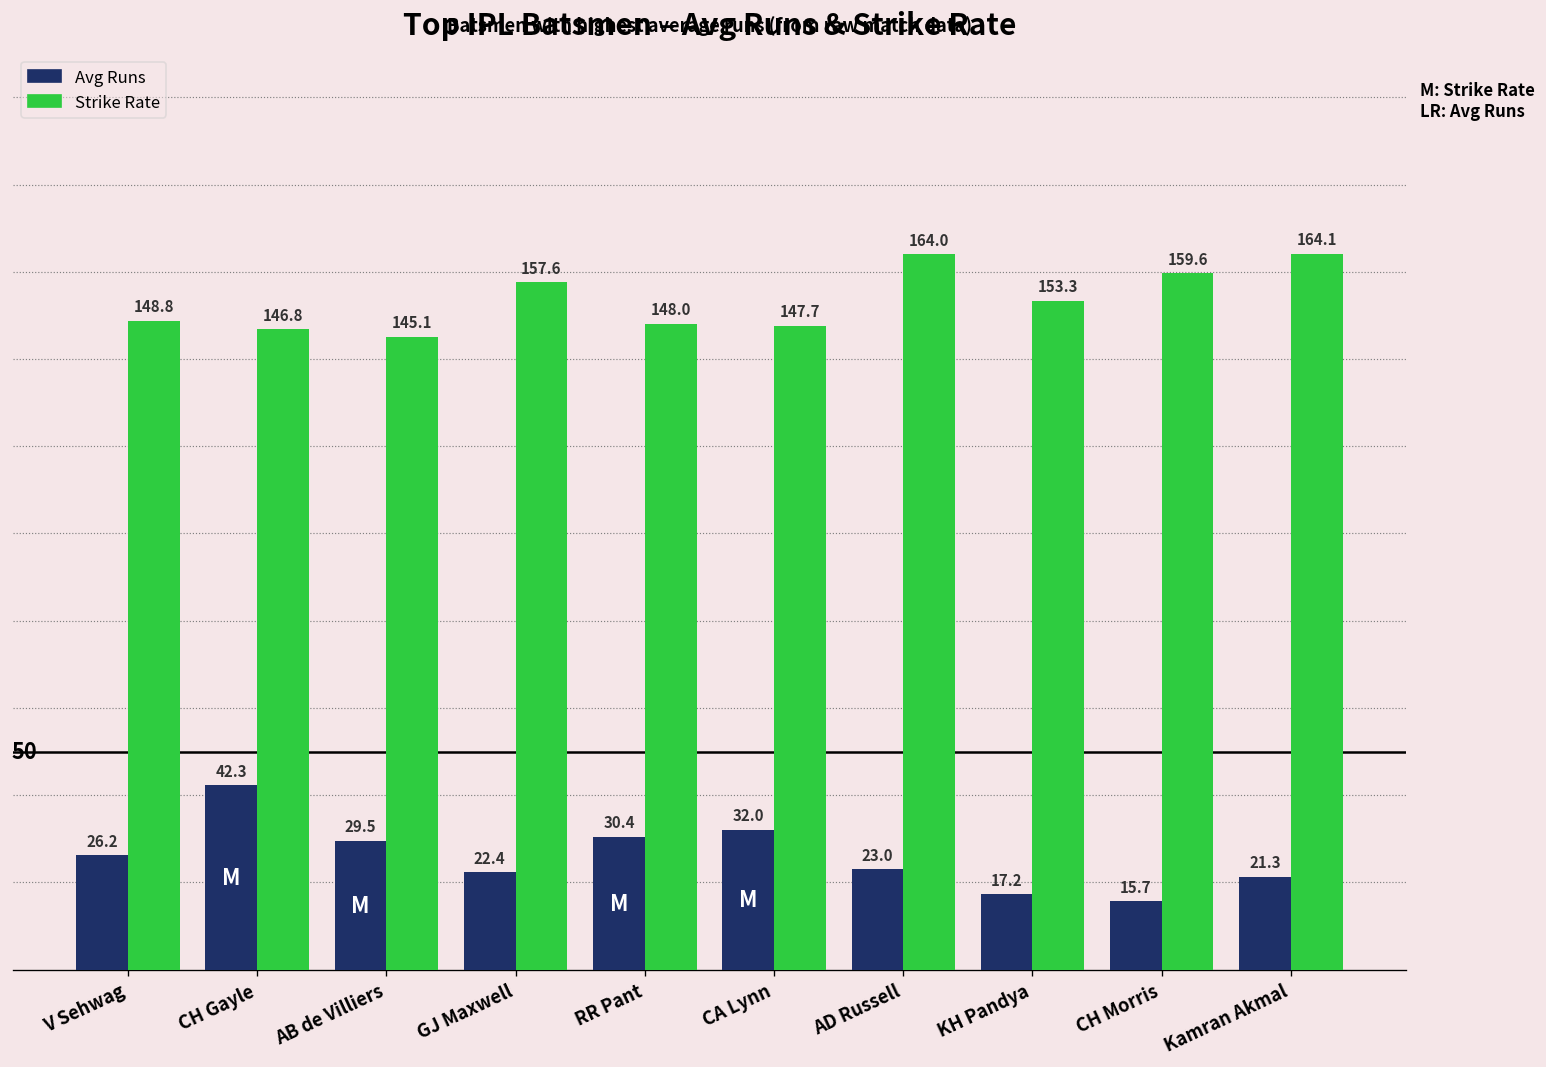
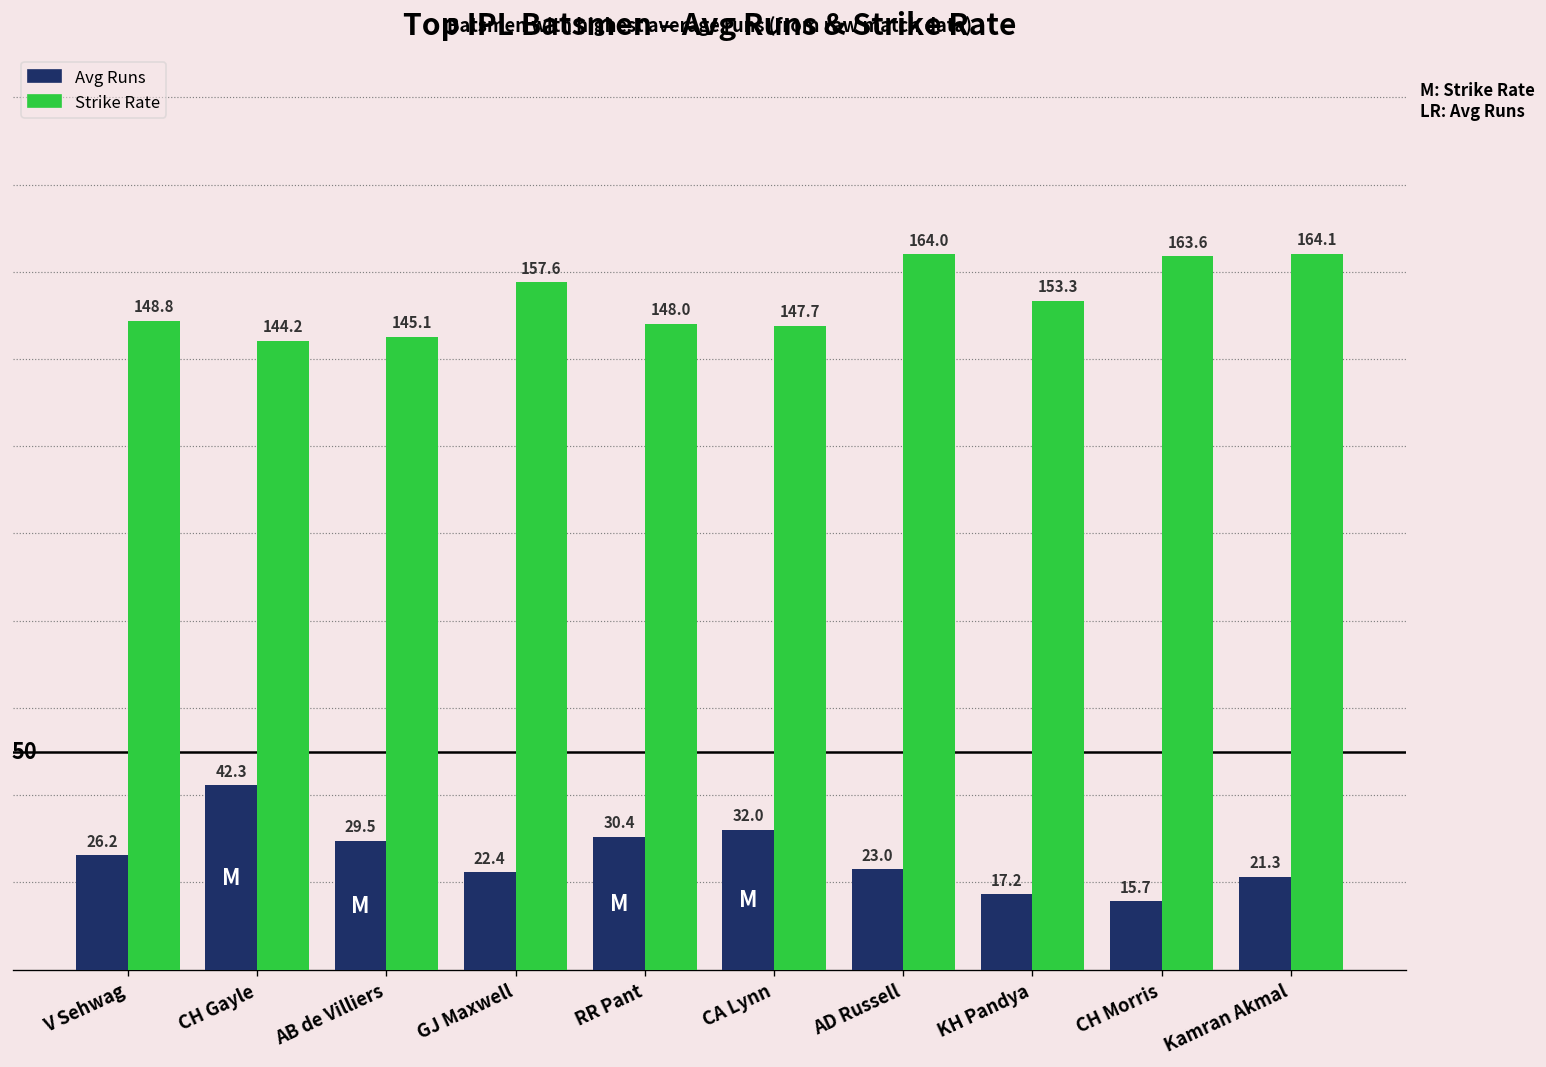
Strike Rate, CH Gayle: 146.8 -> 144.2
Strike Rate, CH Morris: 159.6 -> 163.6
